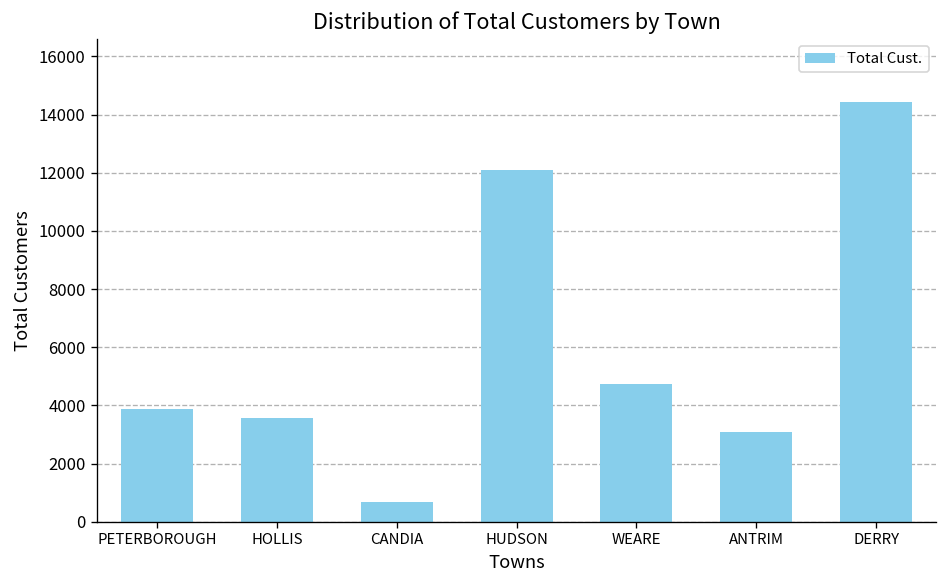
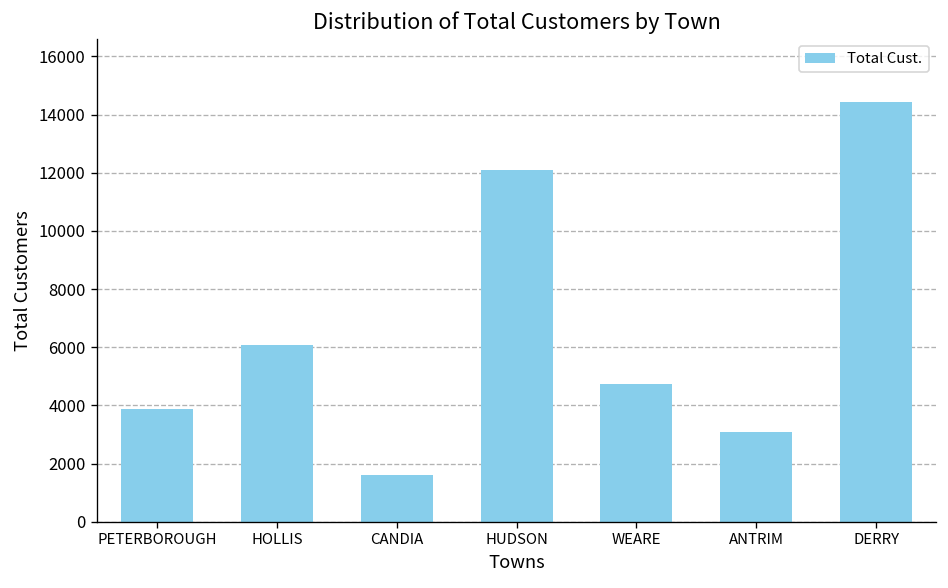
HOLLIS: 3600 -> 6100
CANDIA: 700 -> 1600
